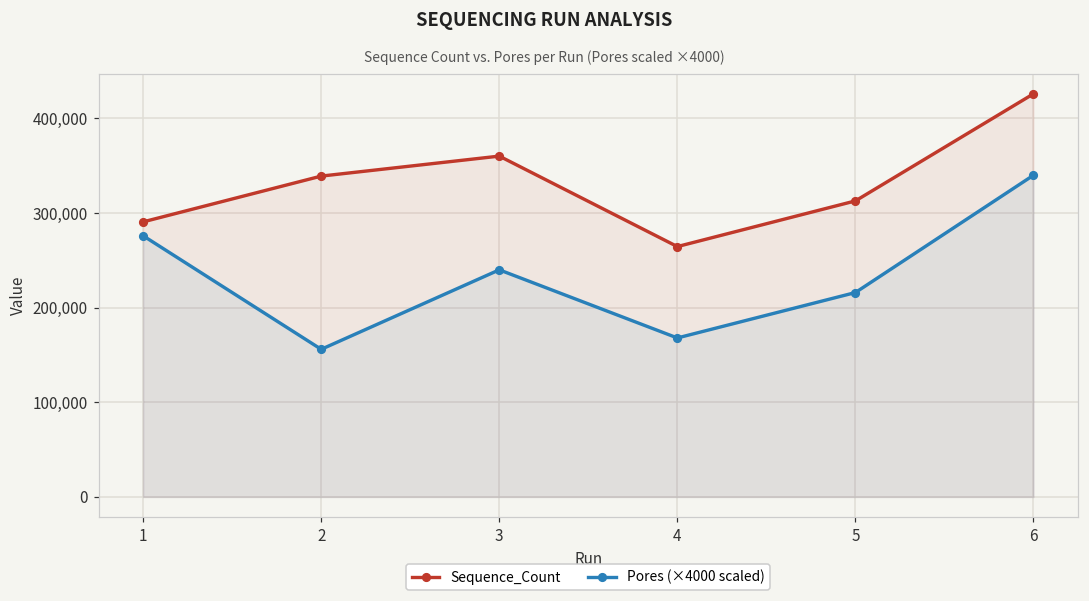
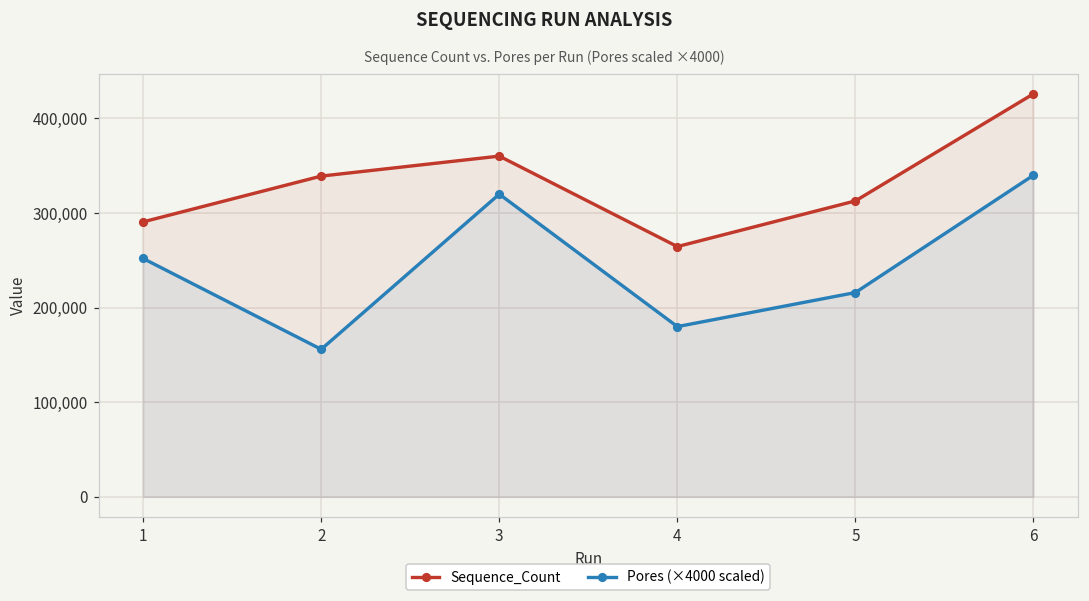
Pores (×4000 scaled), 1: 280,000 -> 250,000
Pores (×4000 scaled), 3: 240,000 -> 320,000
Pores (×4000 scaled), 4: 170,000 -> 180,000
